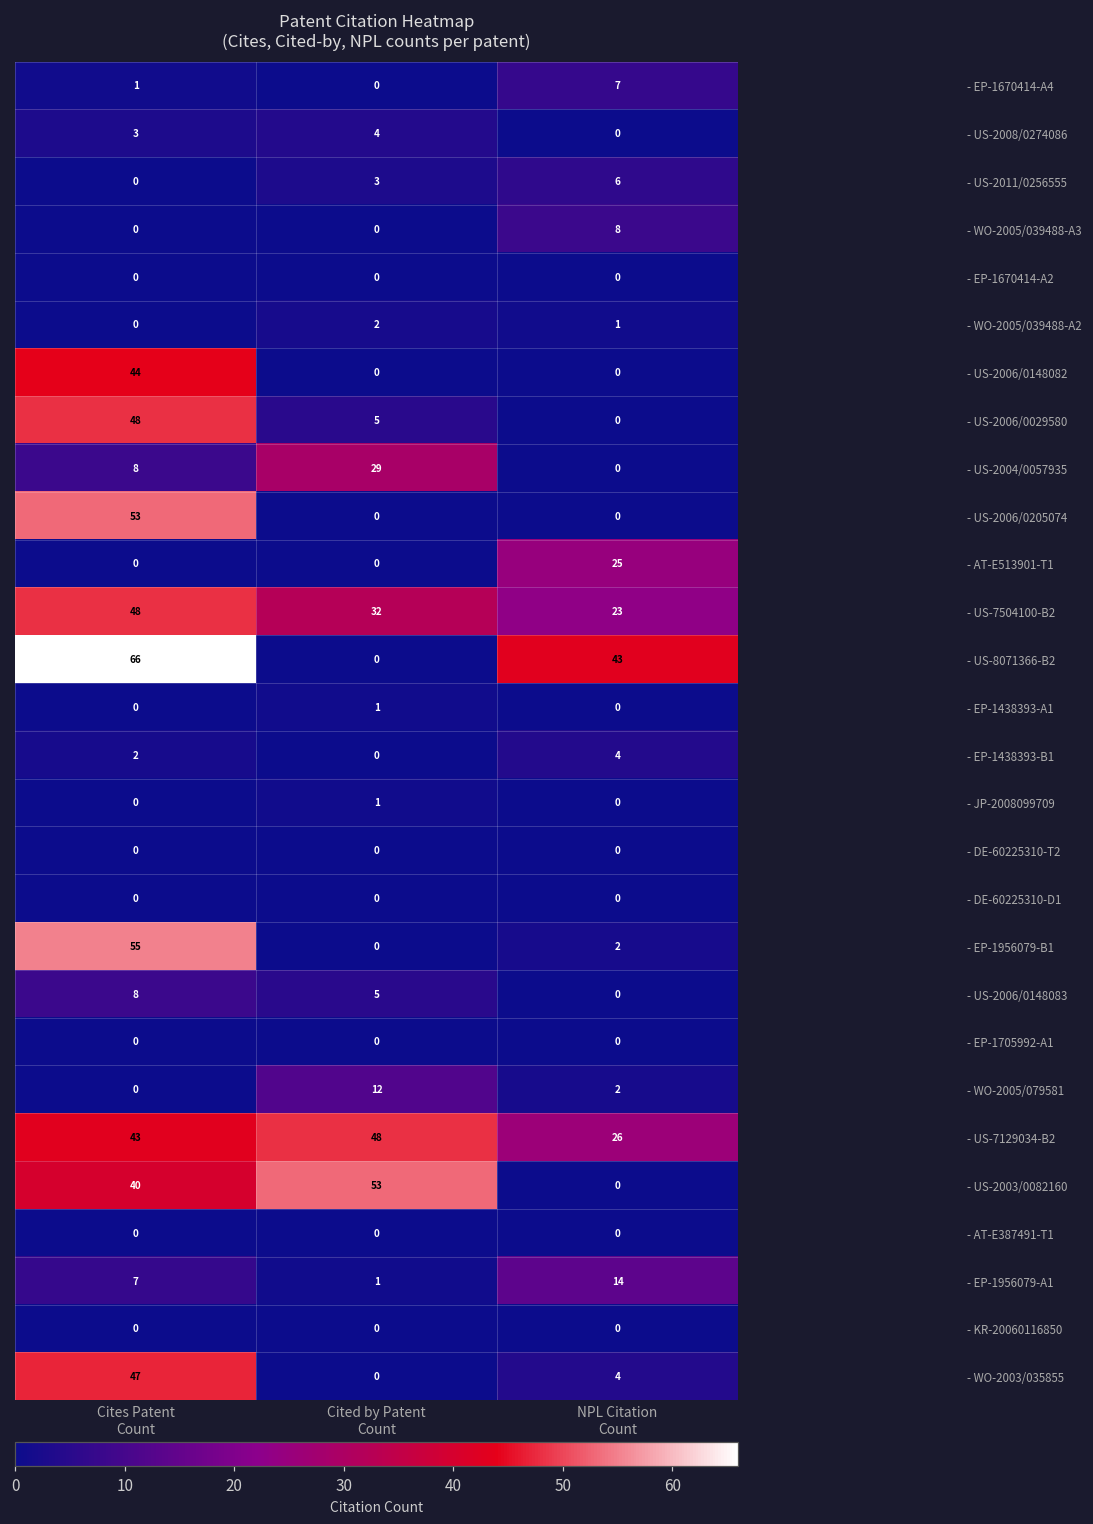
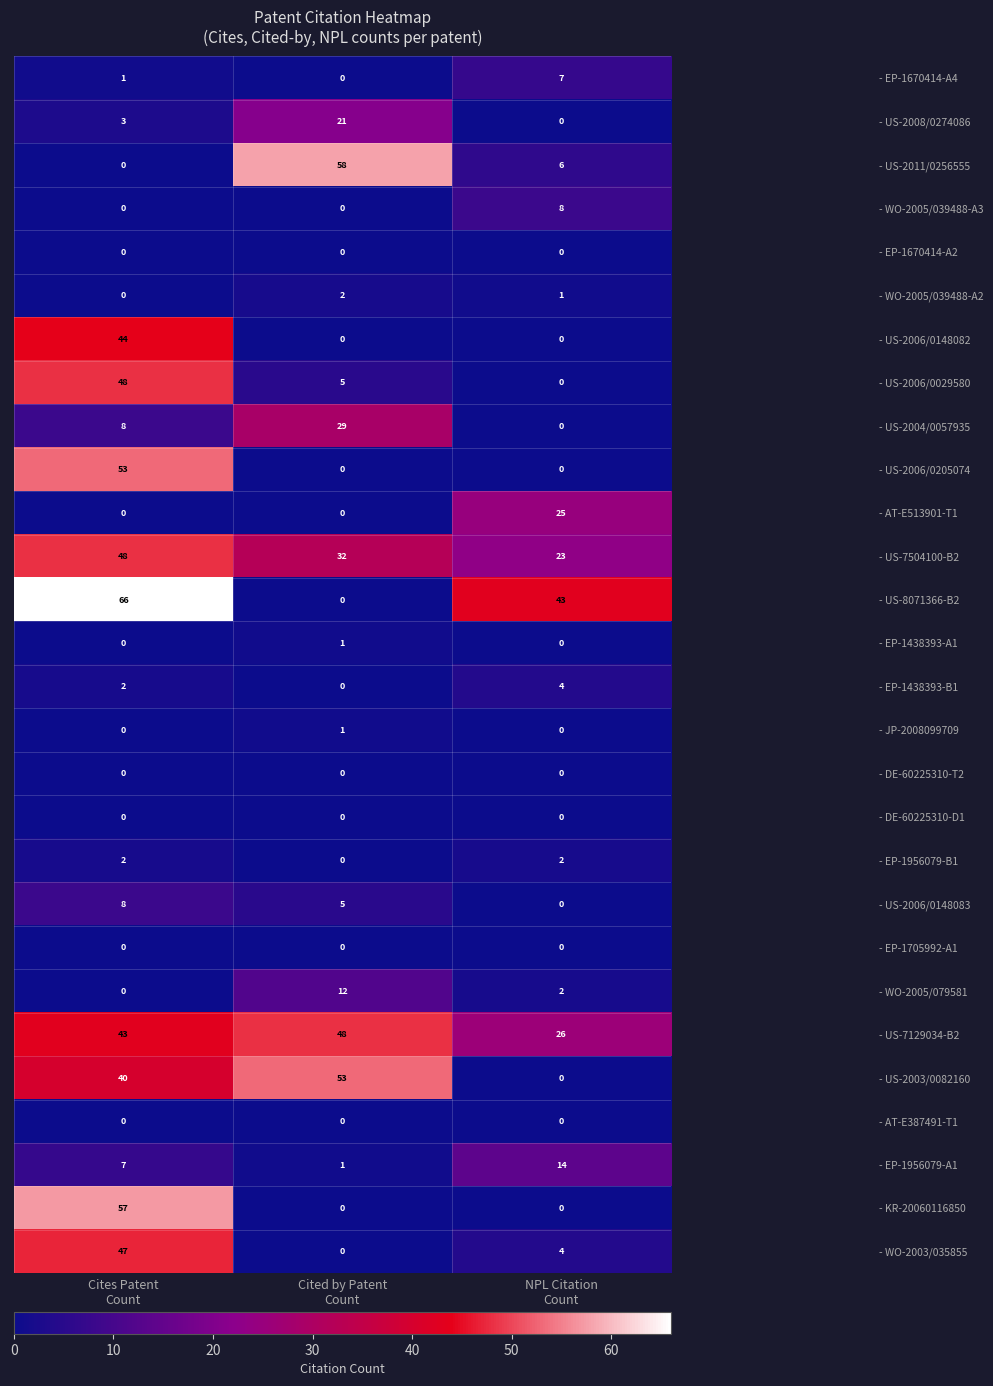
- US-2008/0274086, Cited by Patent Count: 4 -> 21
- US-2011/0256555, Cited by Patent Count: 3 -> 58
- EP-1956079-B1, Cites Patent Count: 55 -> 2
- KR-20060116850, Cites Patent Count: 0 -> 57
